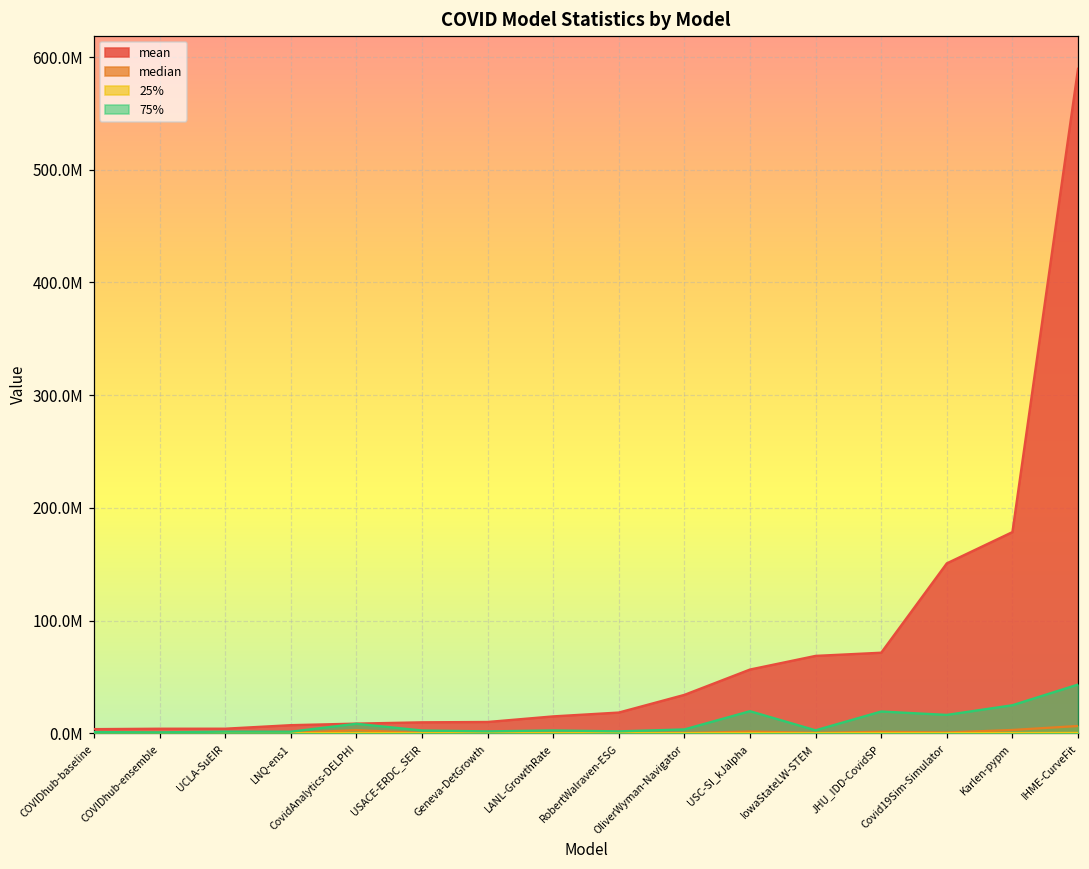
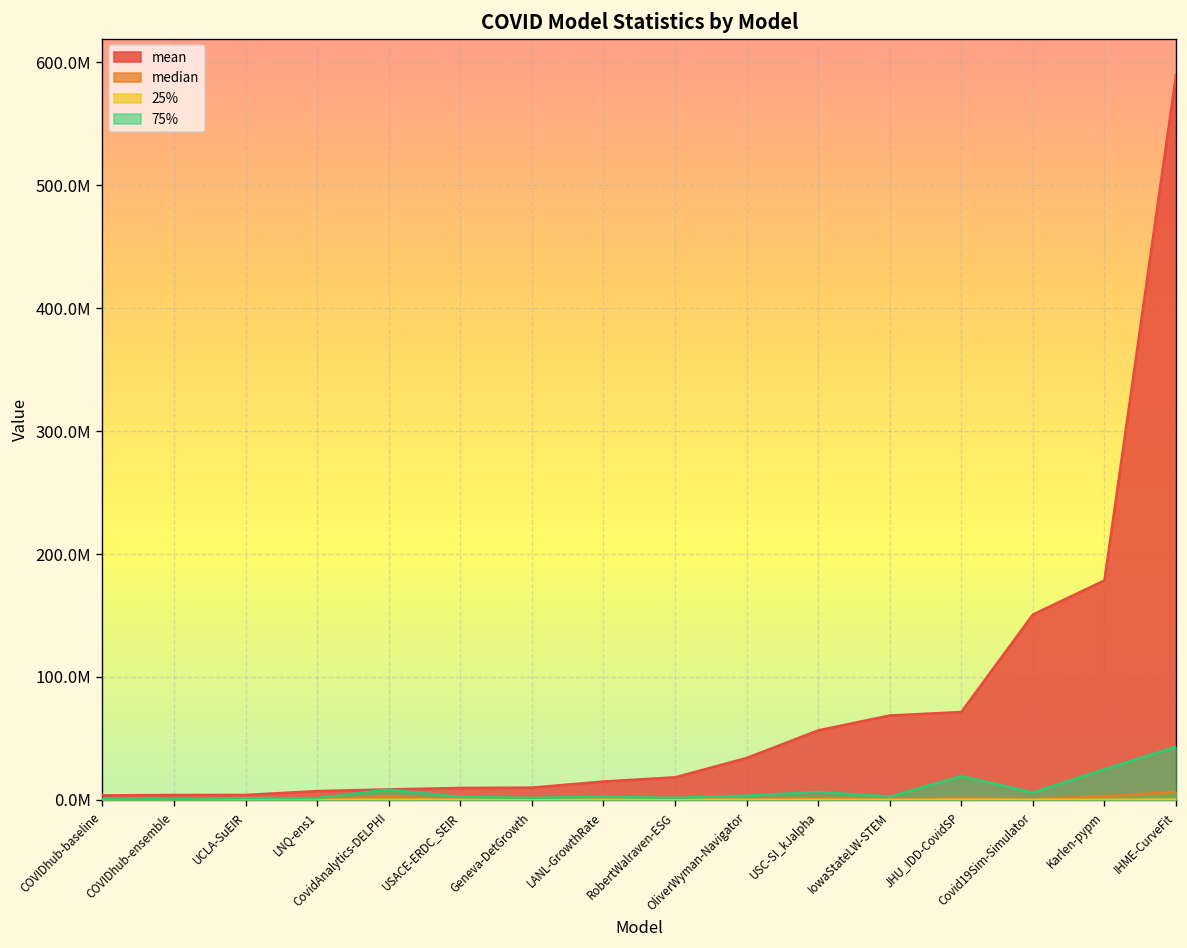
75%, USC-SI_kJalpha: 20000000 -> 7000000
75%, Covid19Sim-Simulator: 16000000 -> 6000000
